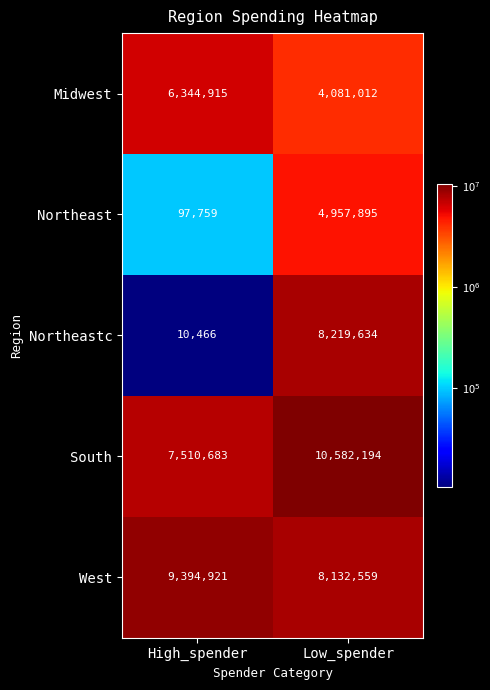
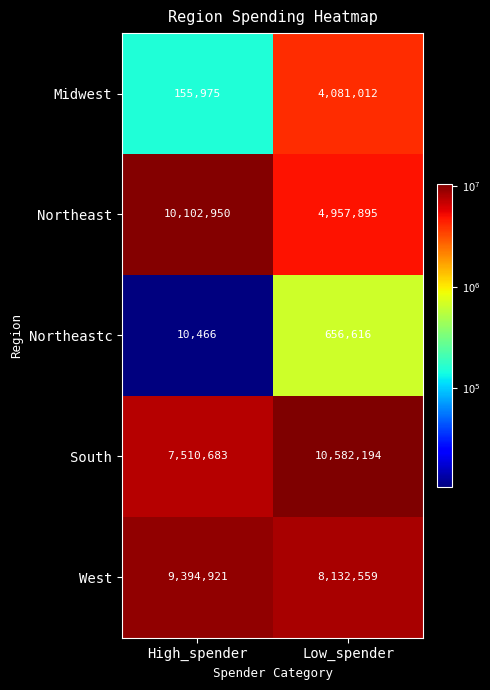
Midwest, High_spender: 6,344,915 -> 155,975
Northeast, High_spender: 97,759 -> 10,102,950
Northeastc, Low_spender: 8,219,634 -> 656,616
